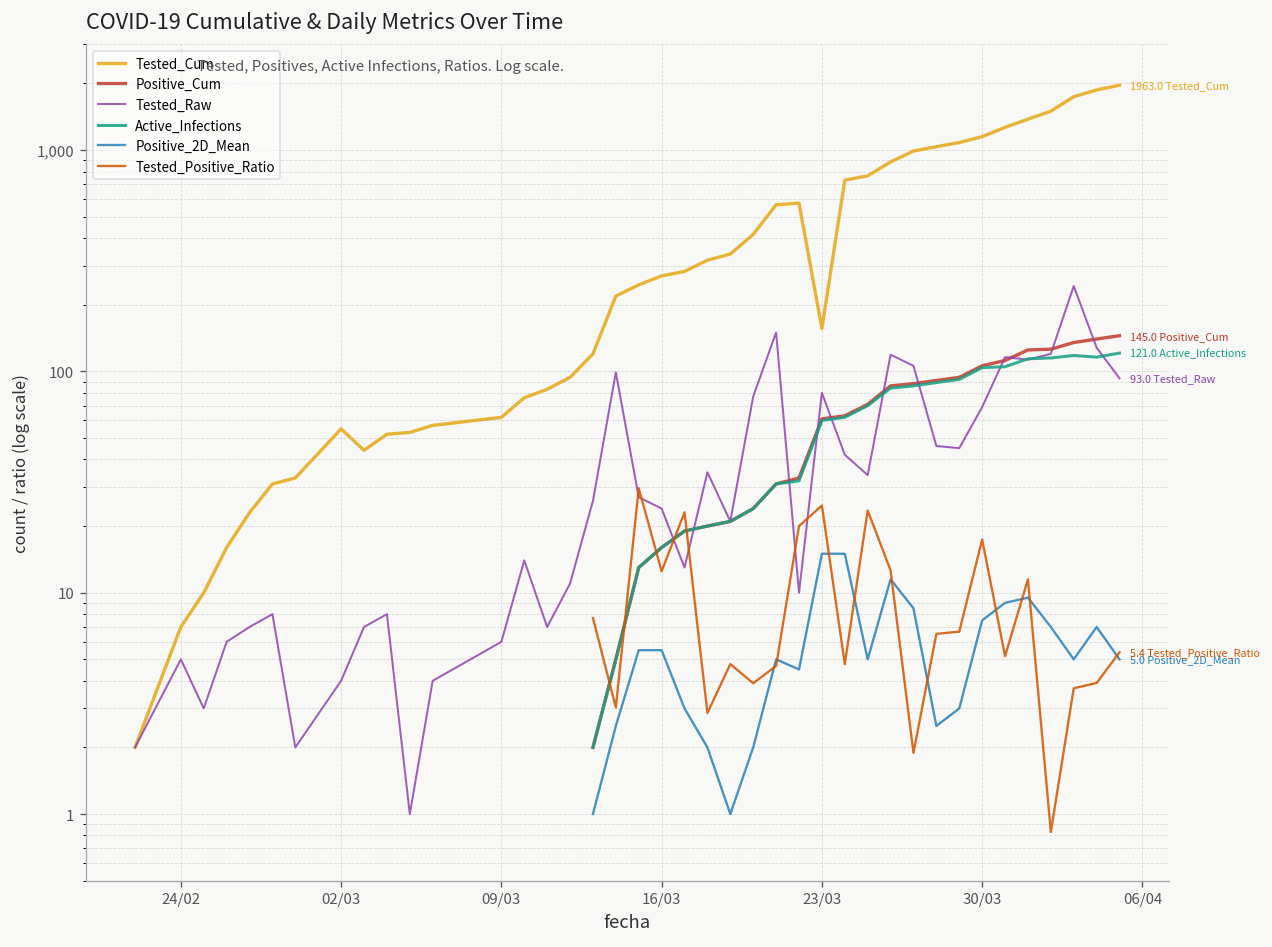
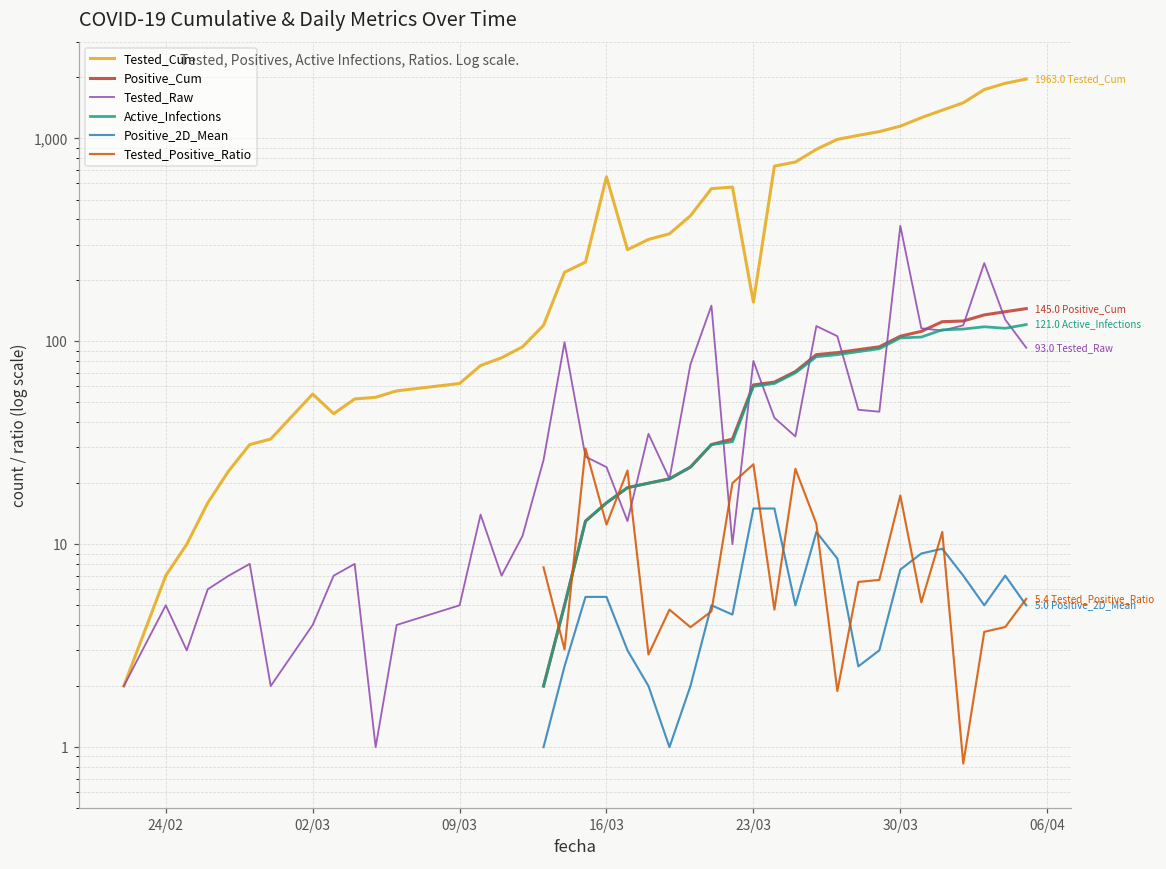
Tested_Raw, 09/03: 6 -> 5
Tested_Cum, 16/03: 270 -> 650
Tested_Raw, 30/03: 69 -> 370
